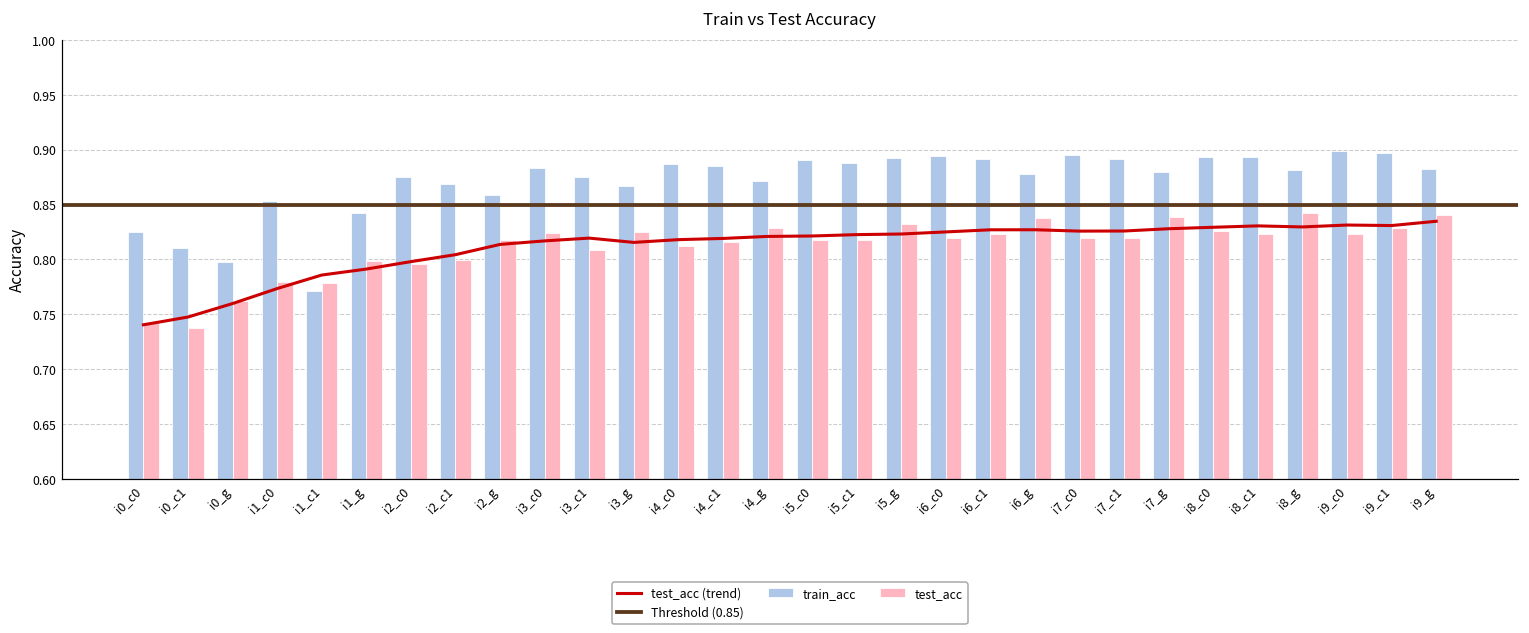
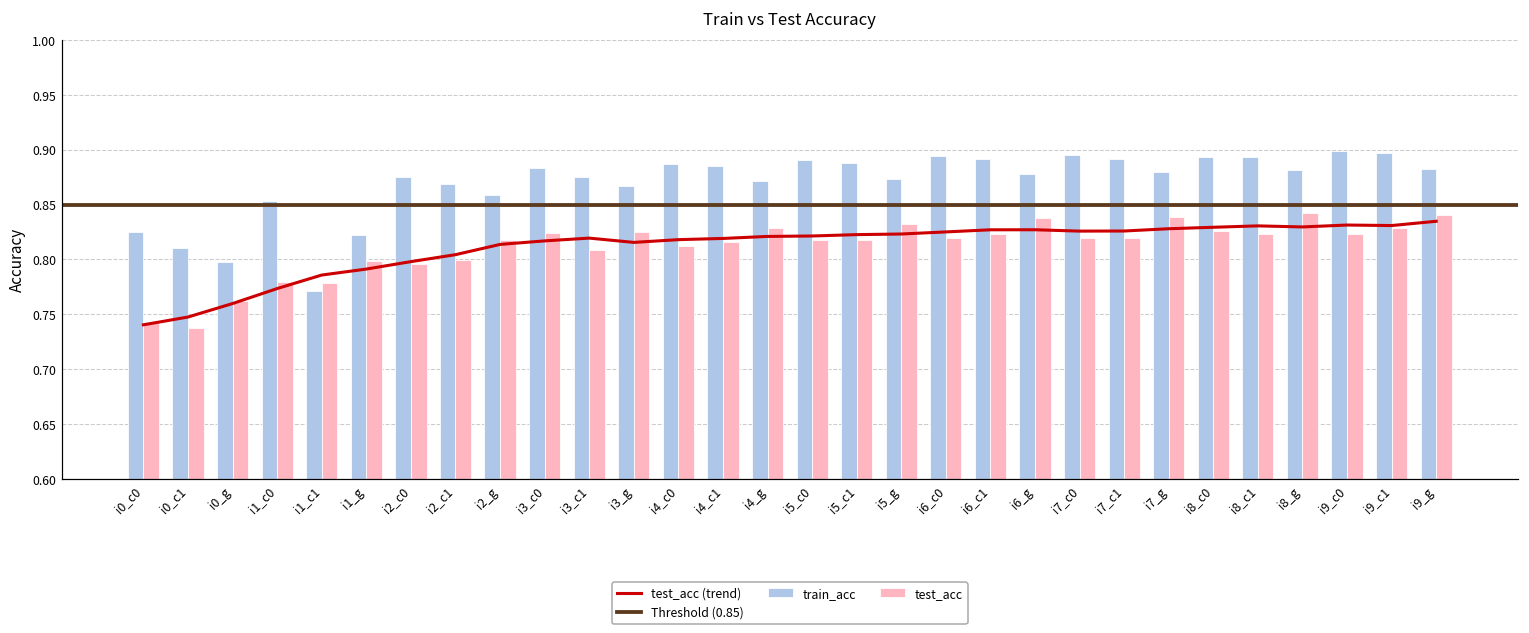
train_acc, i1_g: 0.84 -> 0.82
train_acc, i5_g: 0.89 -> 0.87
